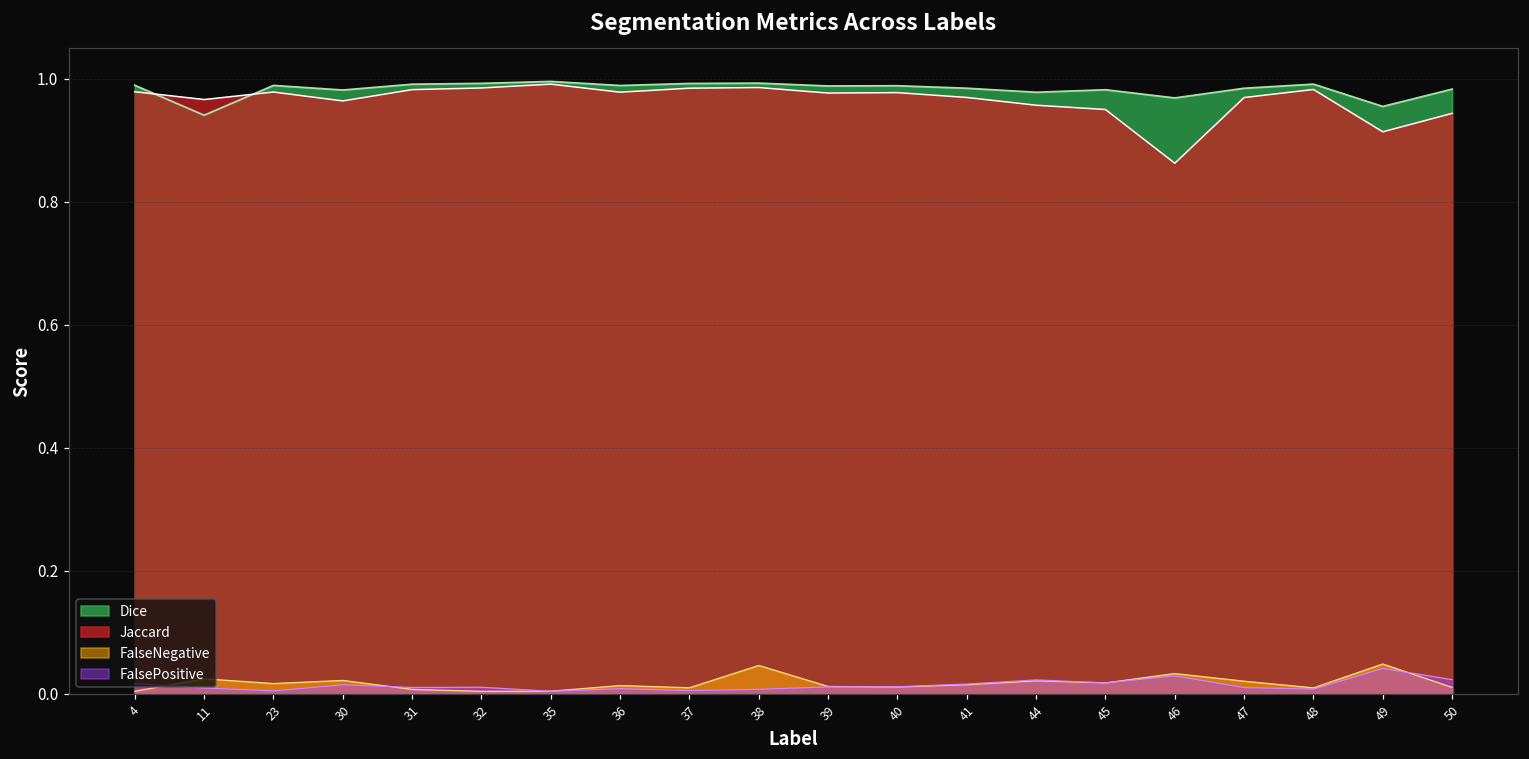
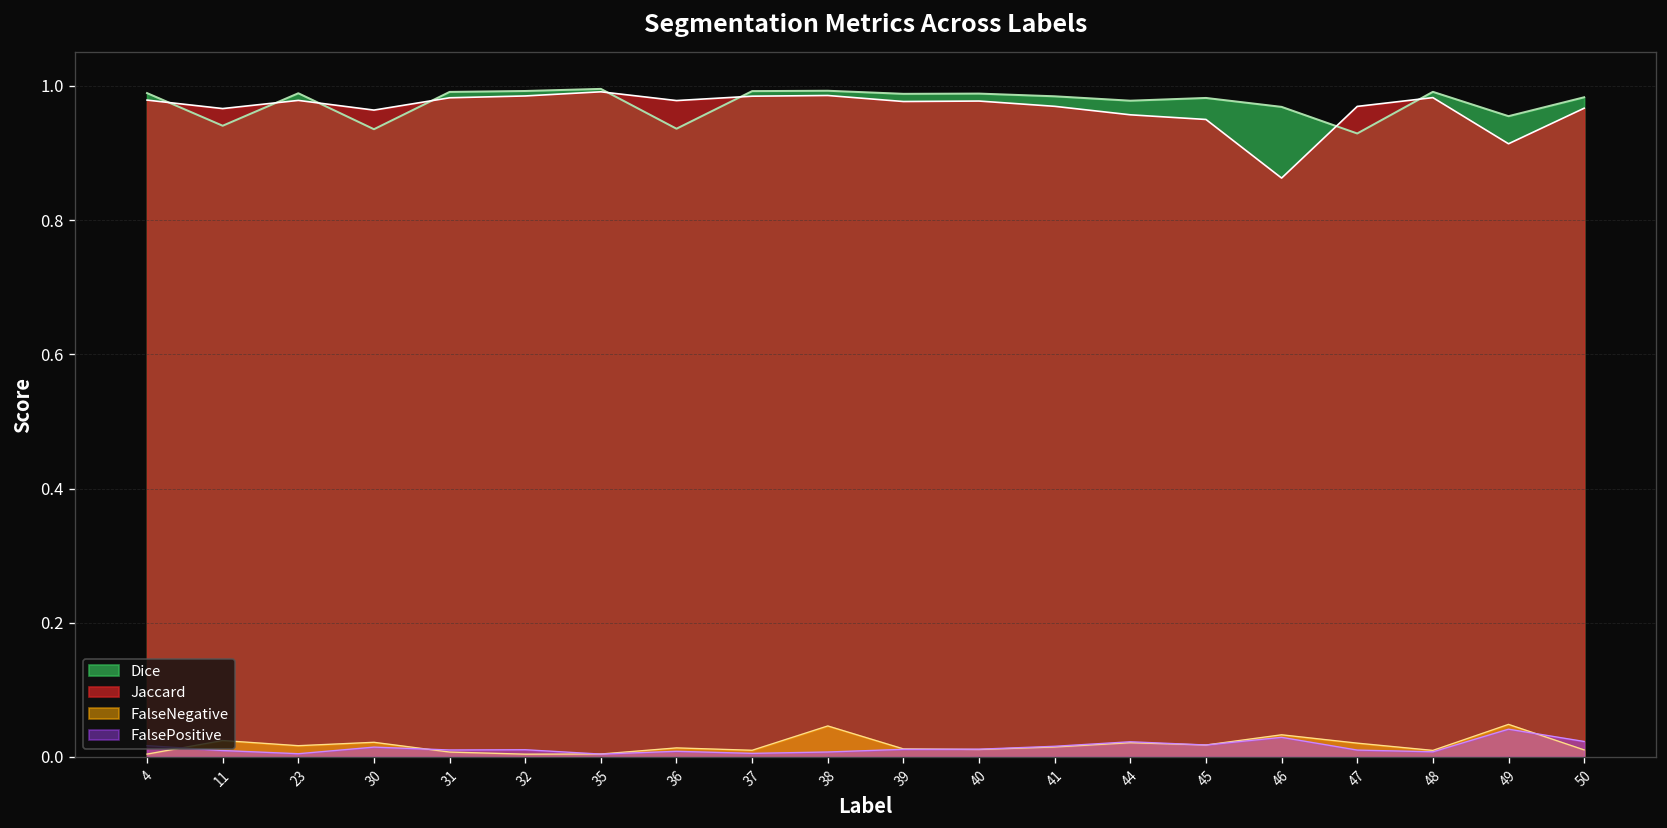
Dice, 30: 0.98 -> 0.94
Dice, 36: 0.99 -> 0.94
Dice, 47: 0.98 -> 0.93
Jaccard, 50: 0.94 -> 0.97
